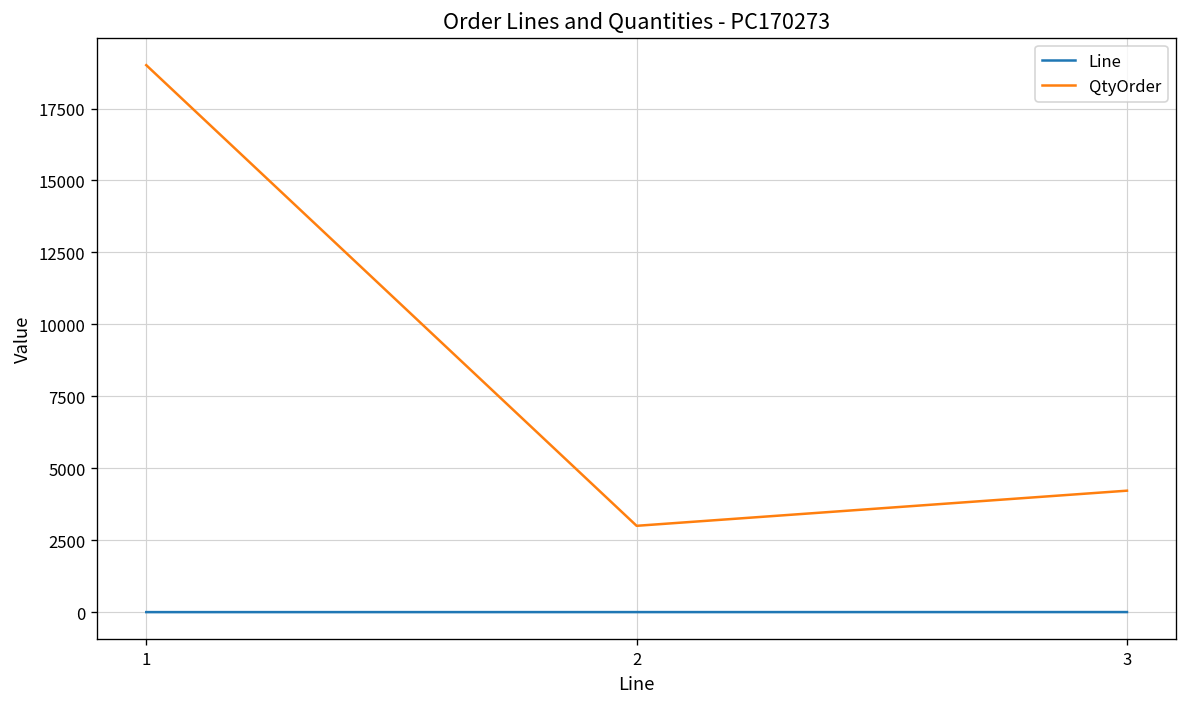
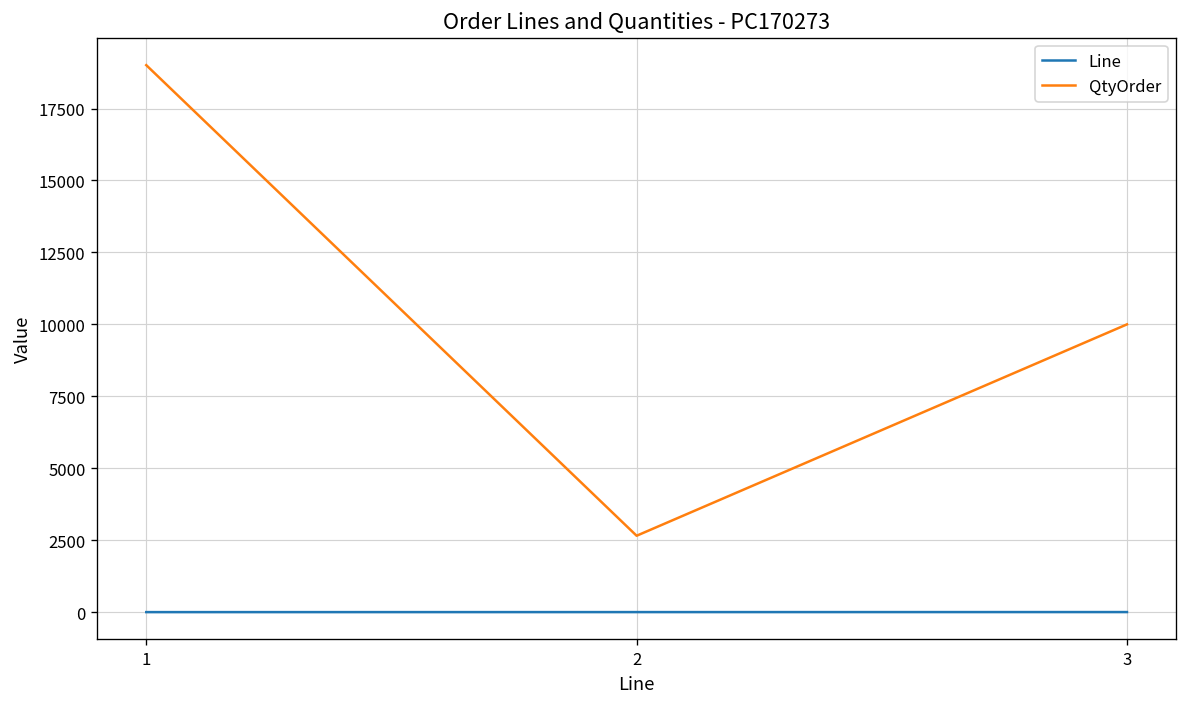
QtyOrder, 2: 3000 -> 2700
QtyOrder, 3: 4200 -> 10000
